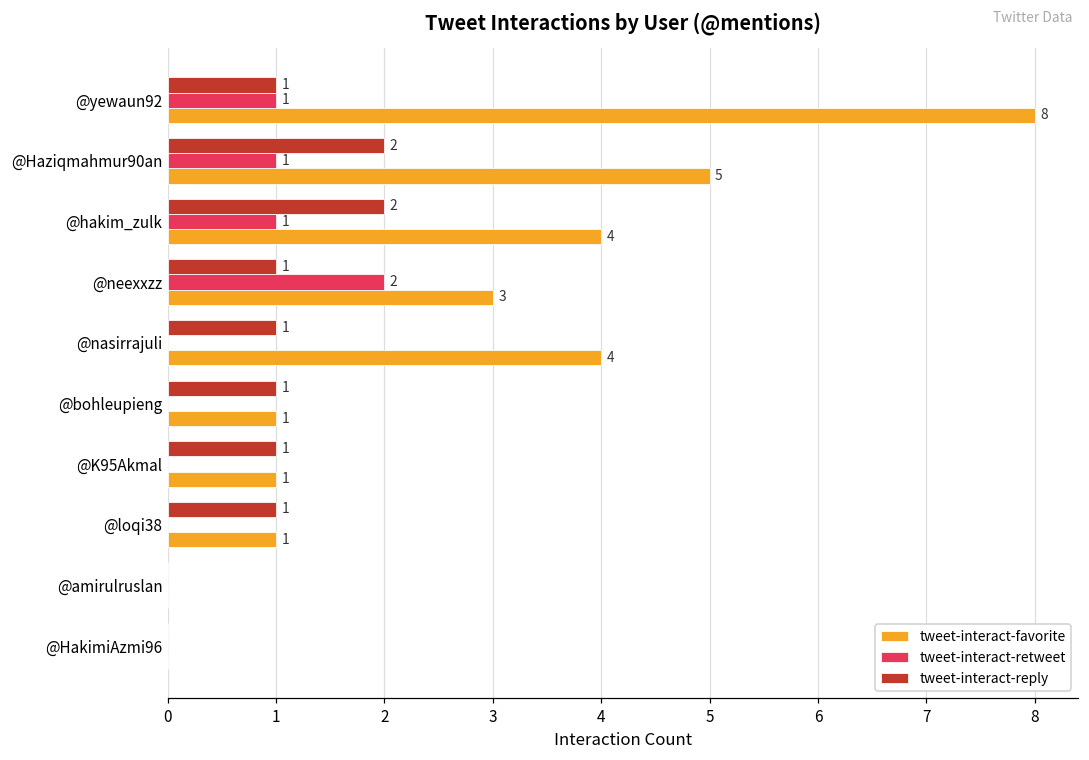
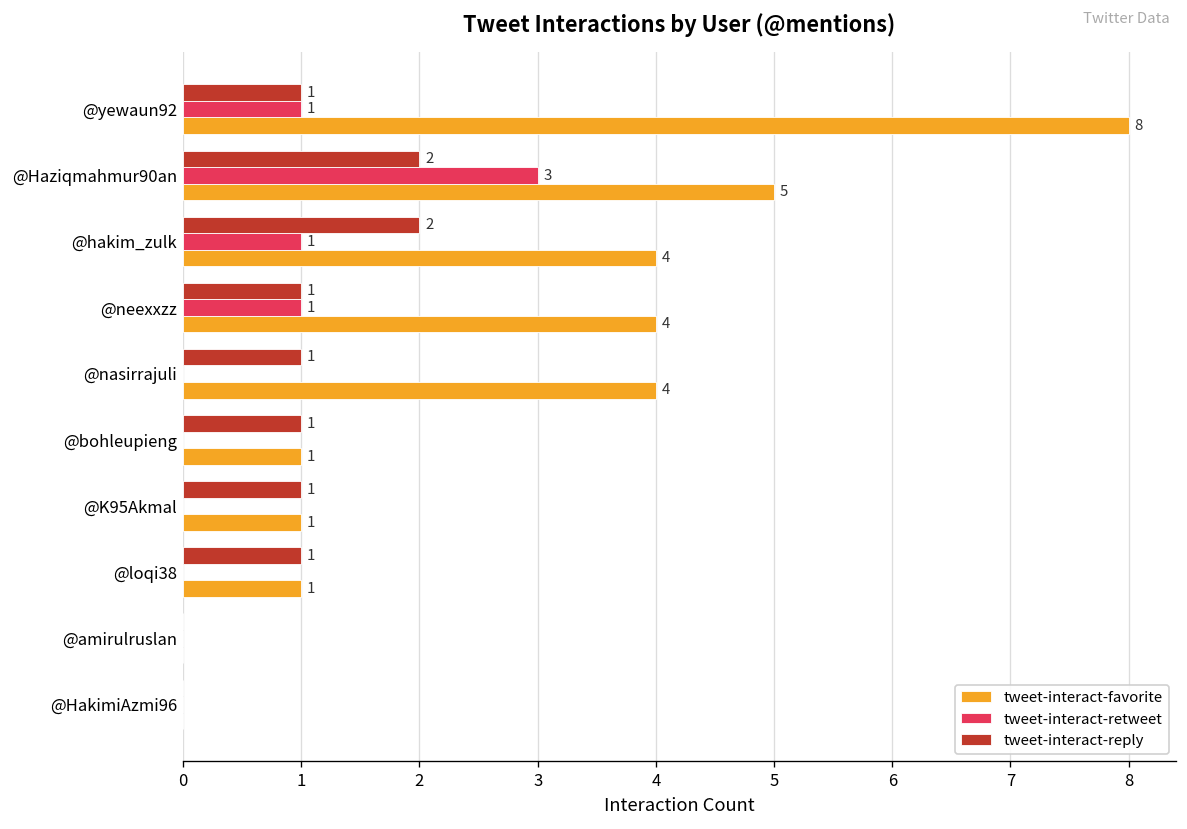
tweet-interact-retweet, @Haziqmahmur90an: 1 -> 3
tweet-interact-retweet, @neexxzz: 2 -> 1
tweet-interact-favorite, @neexxzz: 3 -> 4
